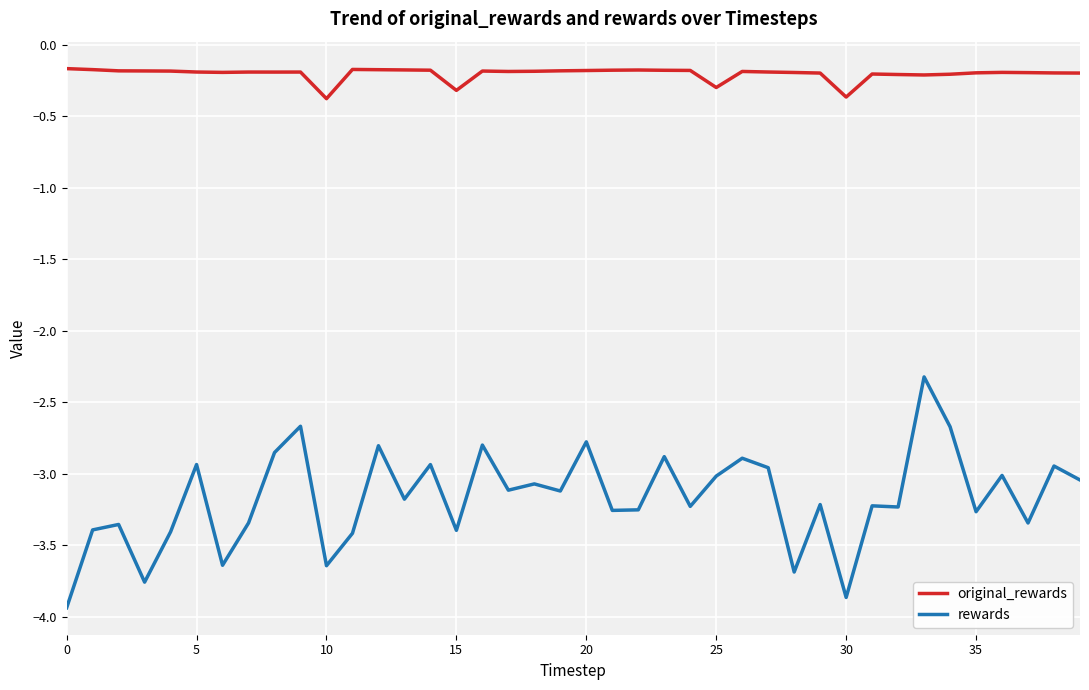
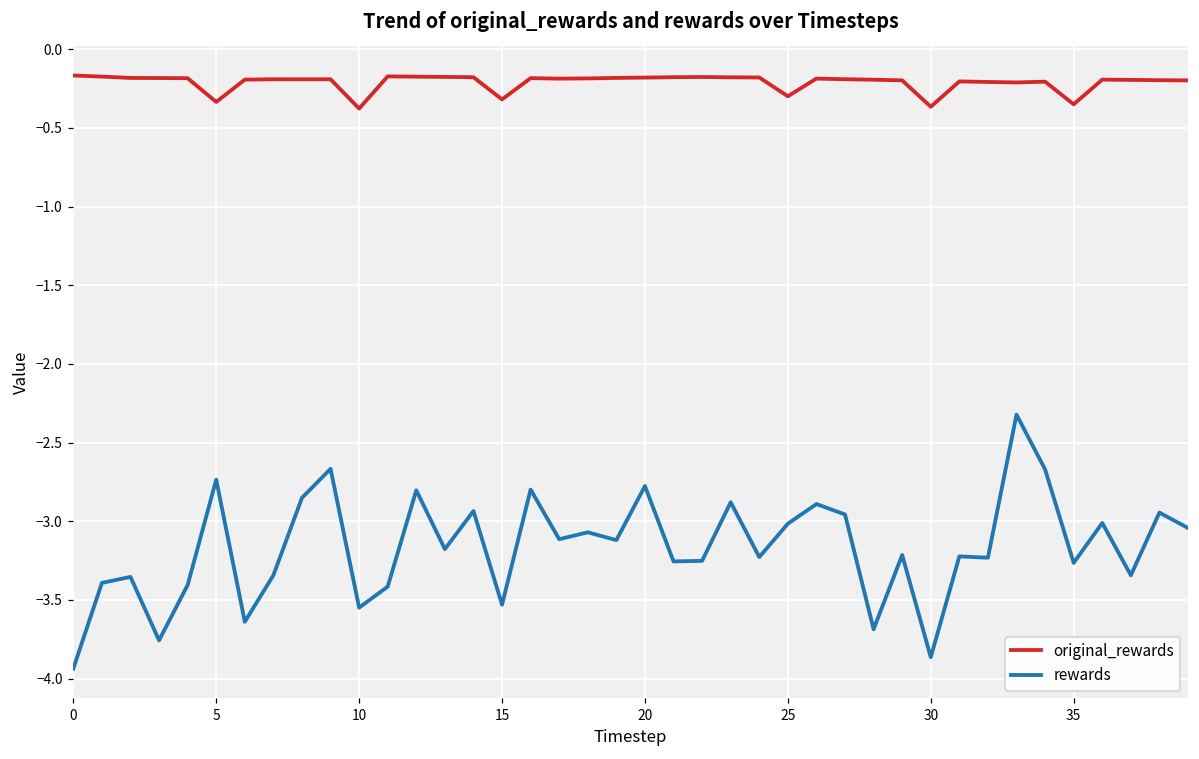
original_rewards, 5: -0.19 -> -0.34
rewards, 5: -2.93 -> -2.74
rewards, 10: -3.64 -> -3.55
rewards, 15: -3.39 -> -3.53
original_rewards, 35: -0.20 -> -0.35
